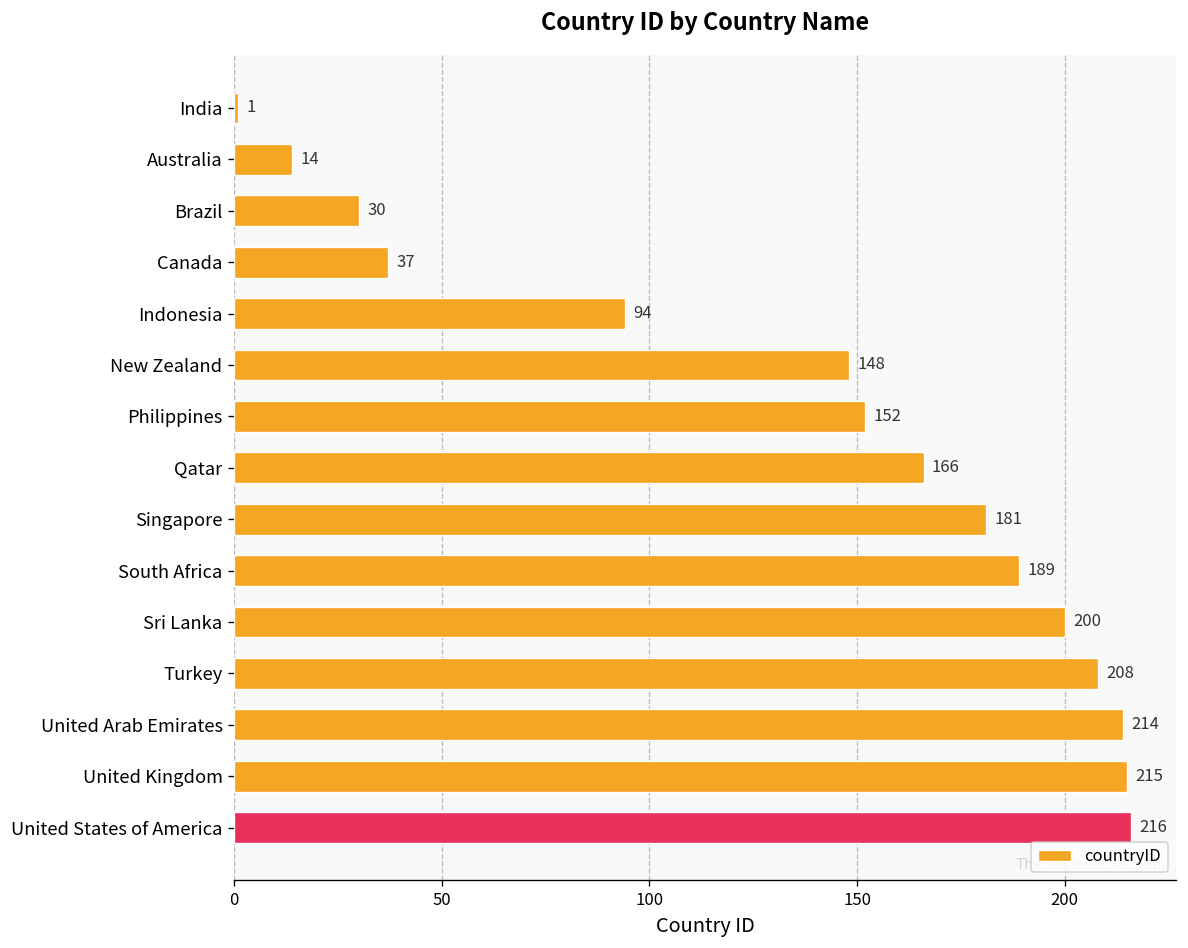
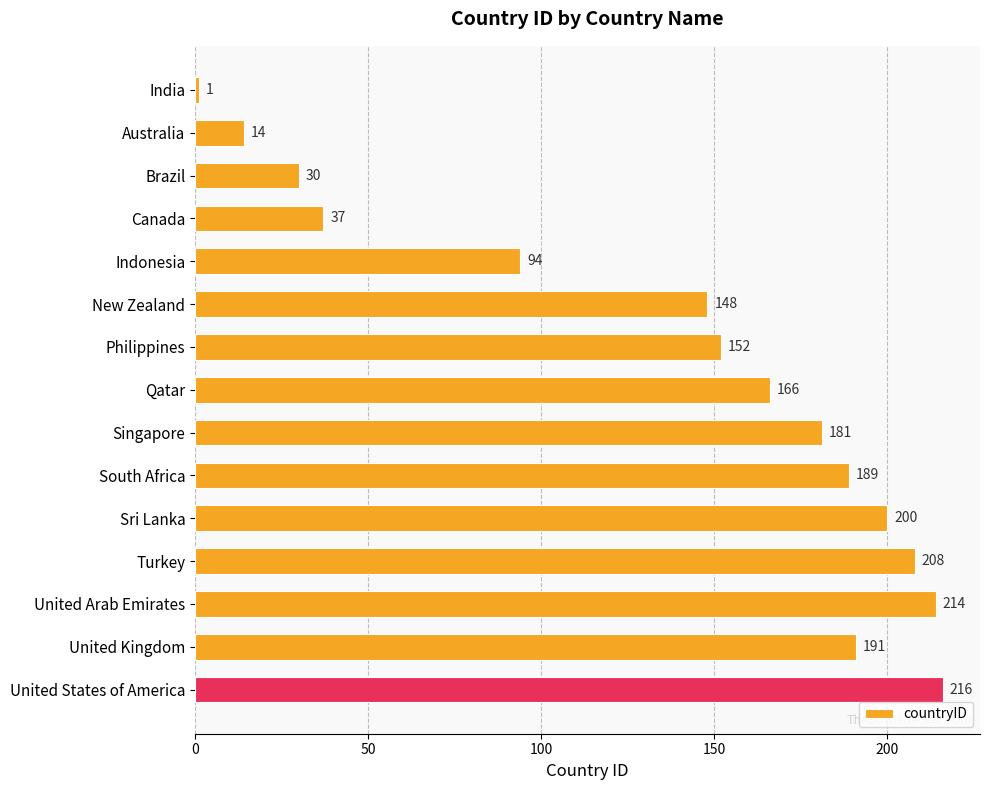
United Kingdom: 215 -> 191
